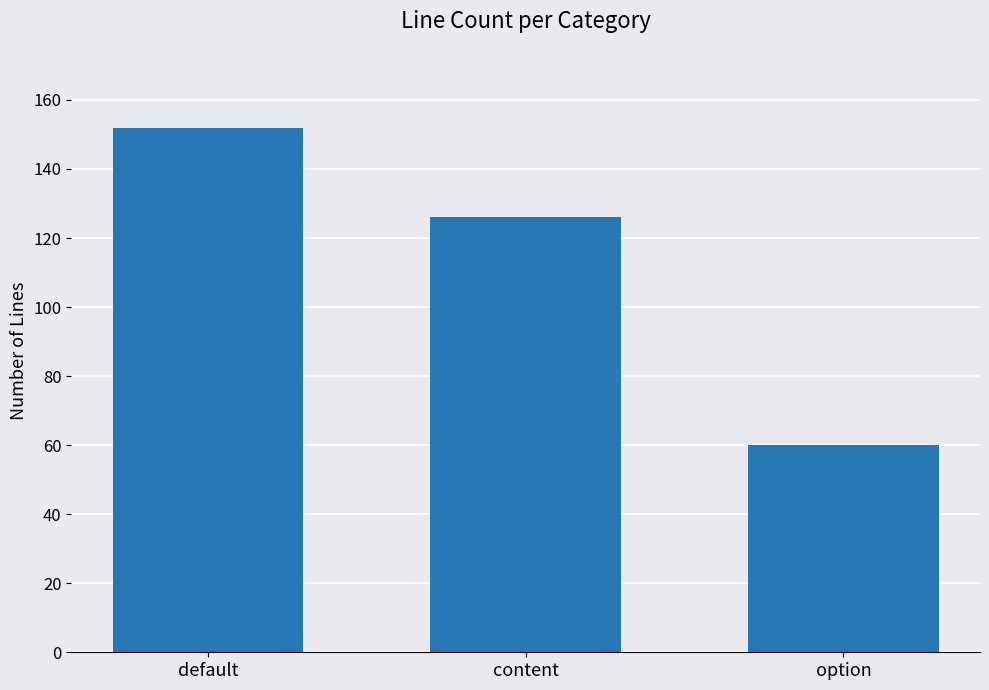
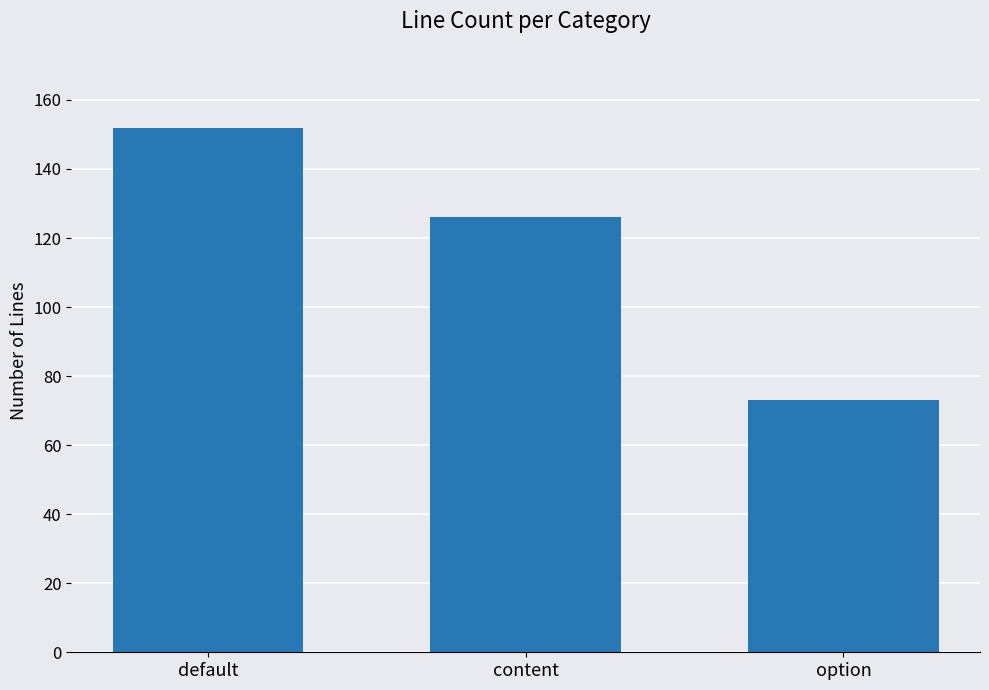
option: 60 -> 73
